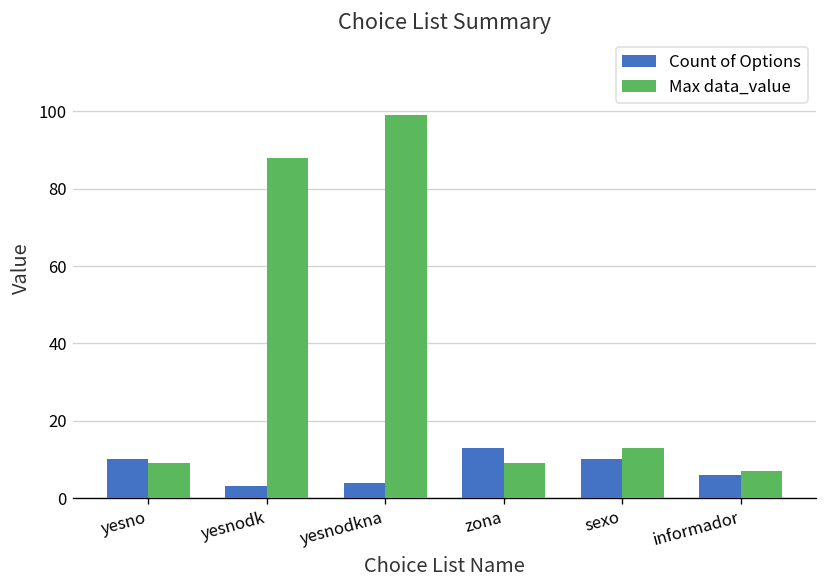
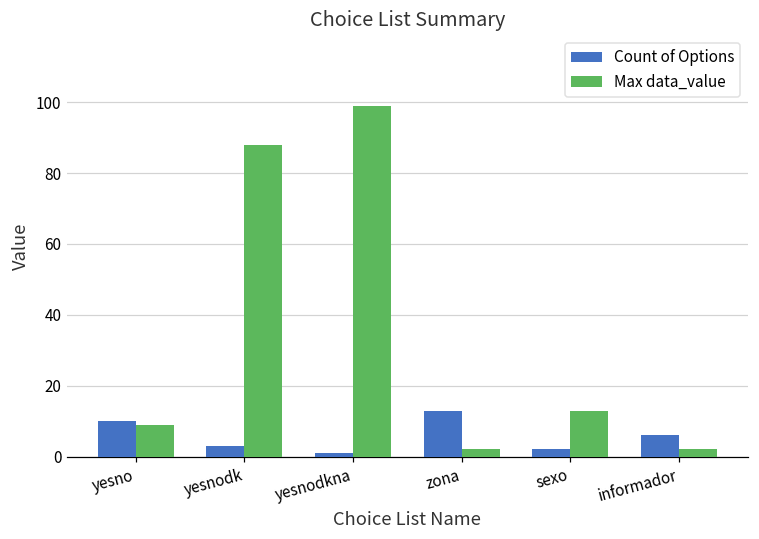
Count of Options, yesnodkna: 4 -> 1
Max data_value, zona: 9 -> 2
Count of Options, sexo: 10 -> 2
Max data_value, informador: 7 -> 2
